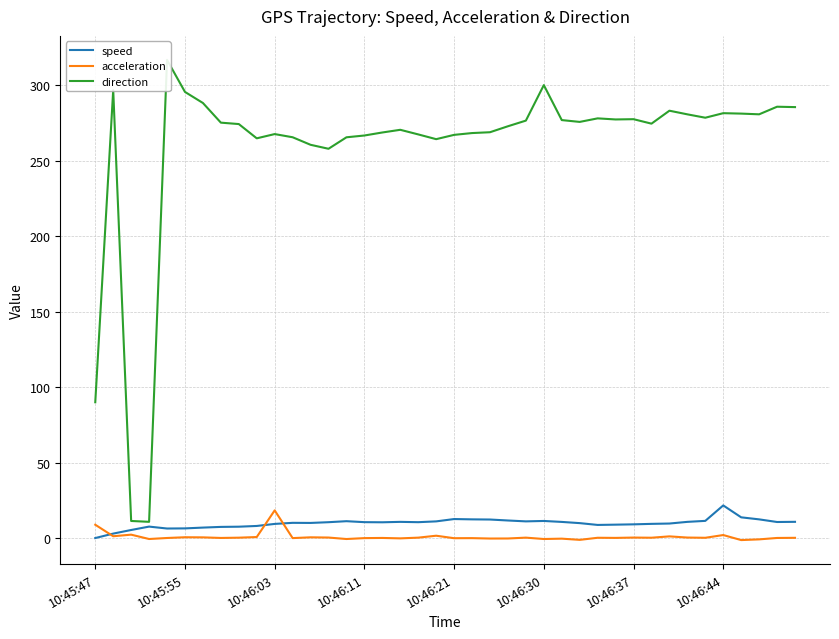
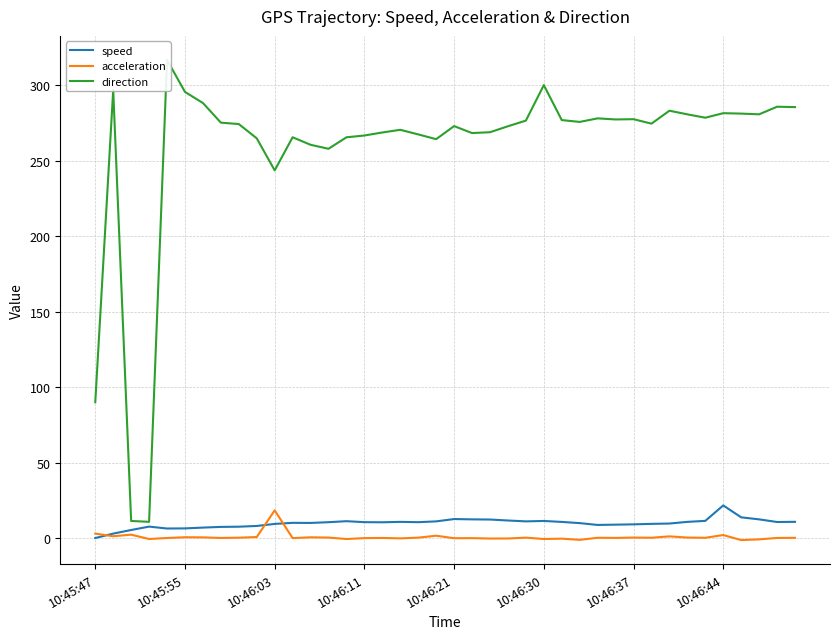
acceleration, 10:45:47: 9 -> 3
direction, 10:46:03: 268 -> 244
direction, 10:46:21: 267 -> 273
